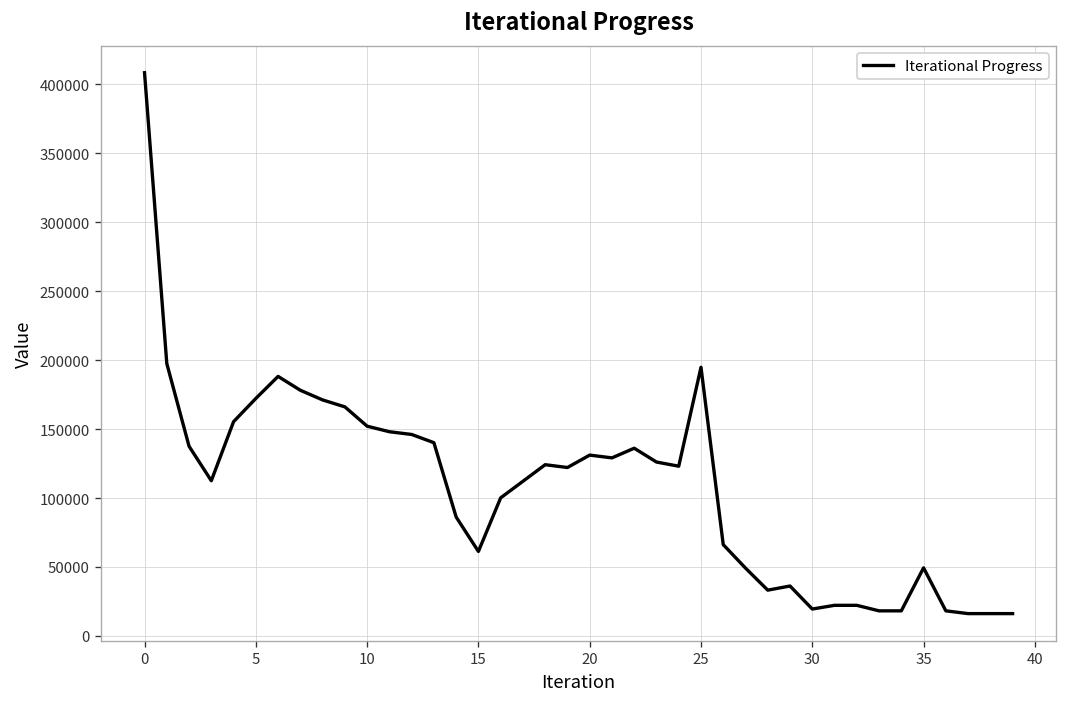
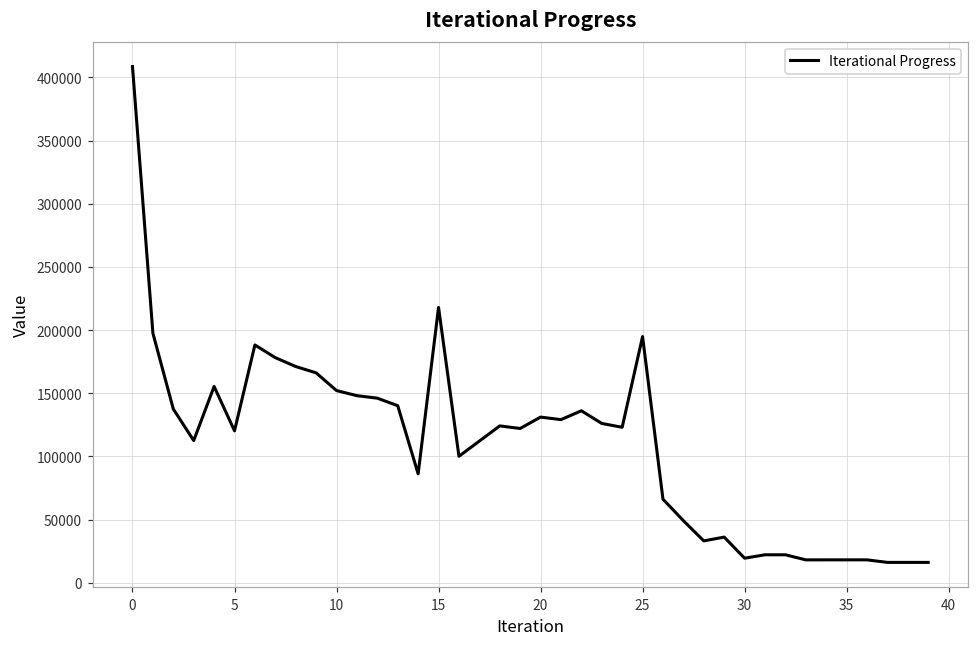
5: 172000 -> 120000
15: 61000 -> 218000
35: 49000 -> 18000
